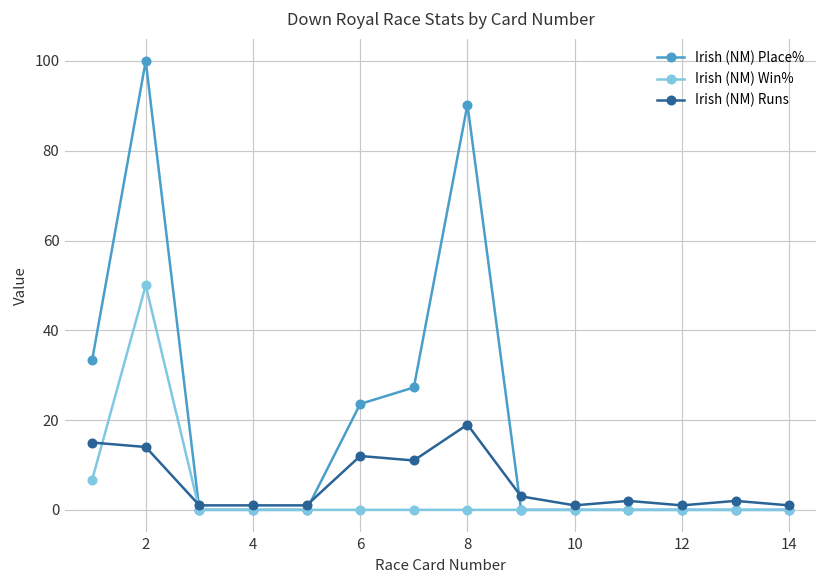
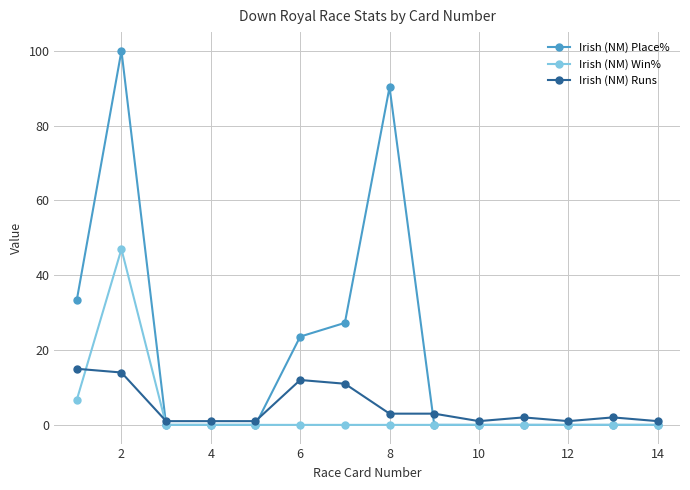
Irish (NM) Win%, 2: 50 -> 47
Irish (NM) Runs, 8: 19 -> 3
